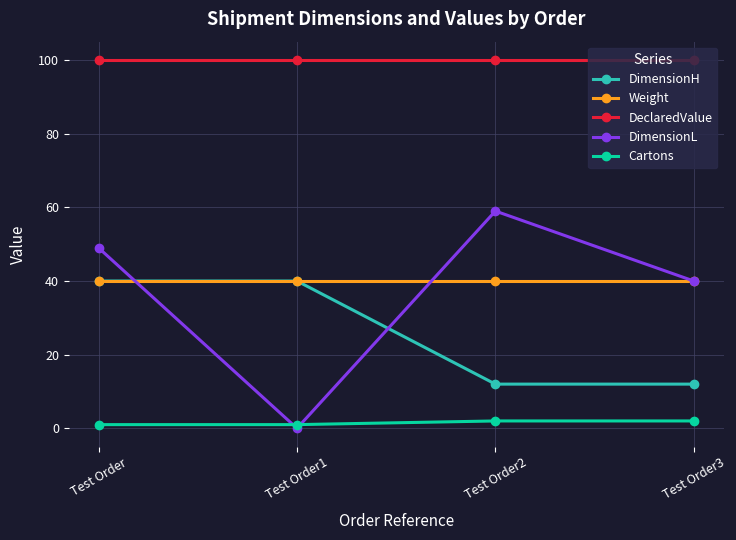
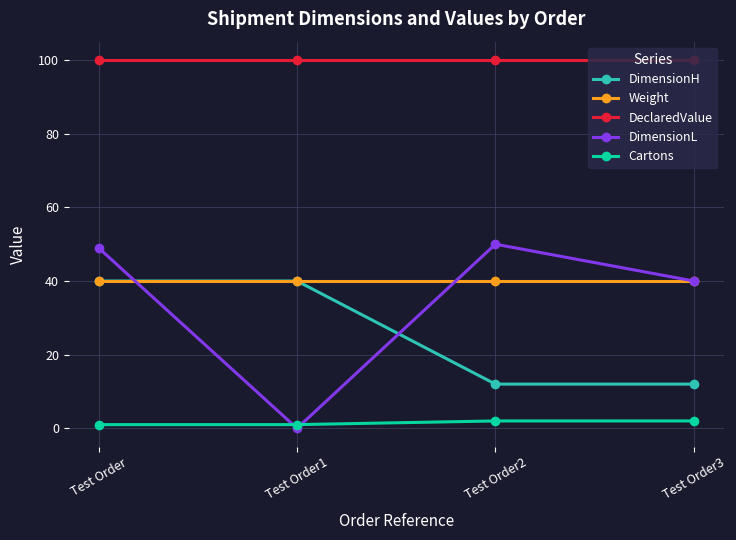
DimensionL, Test Order2: 59 -> 50
